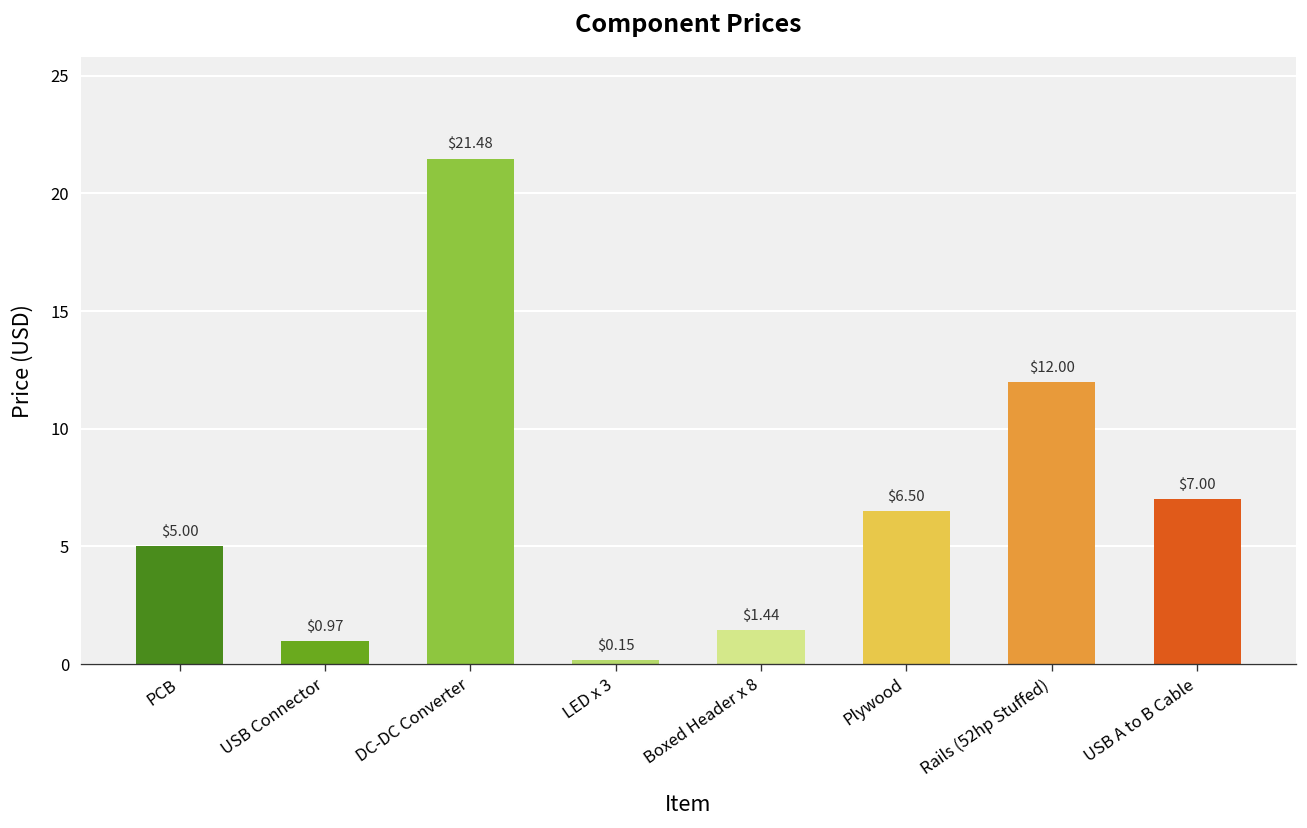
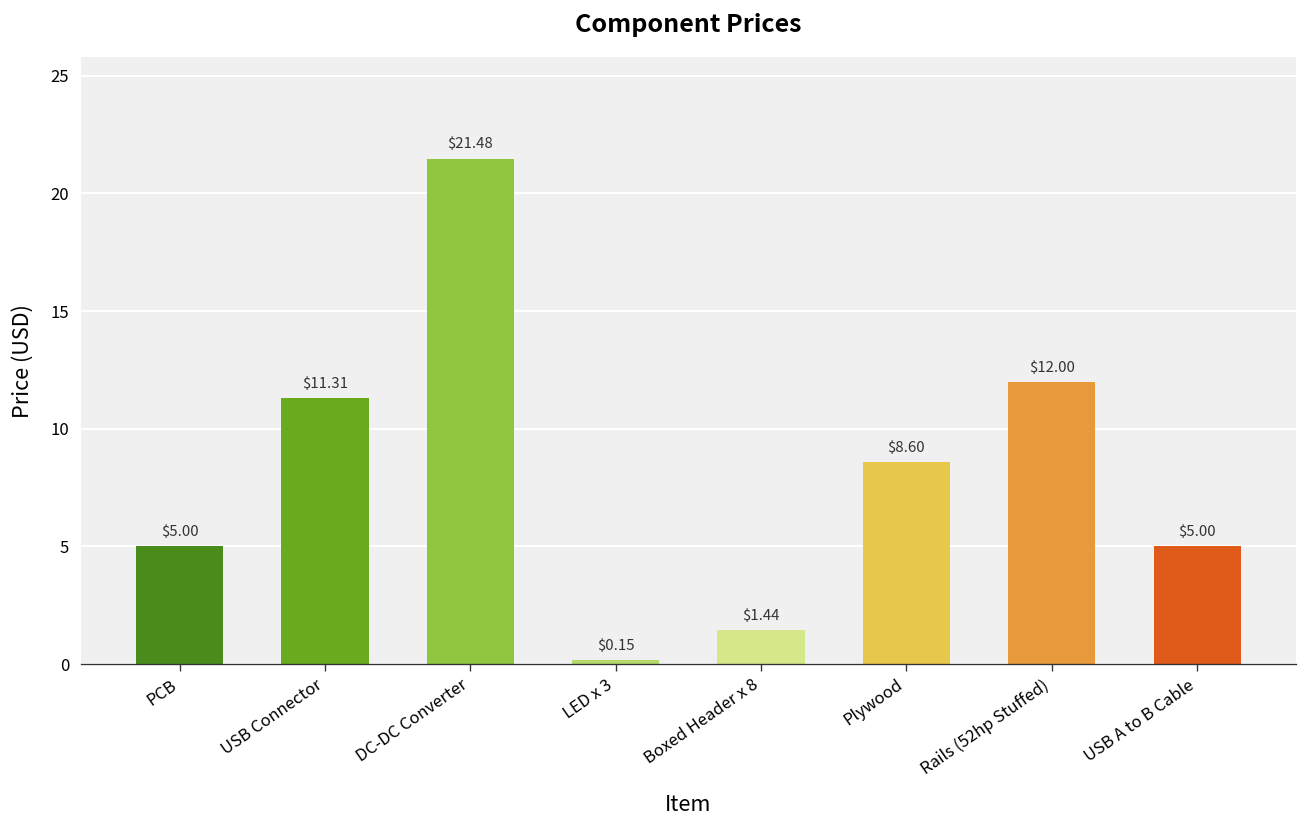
USB Connector: $0.97 -> $11.31
Plywood: $6.50 -> $8.60
USB A to B Cable: $7.00 -> $5.00
